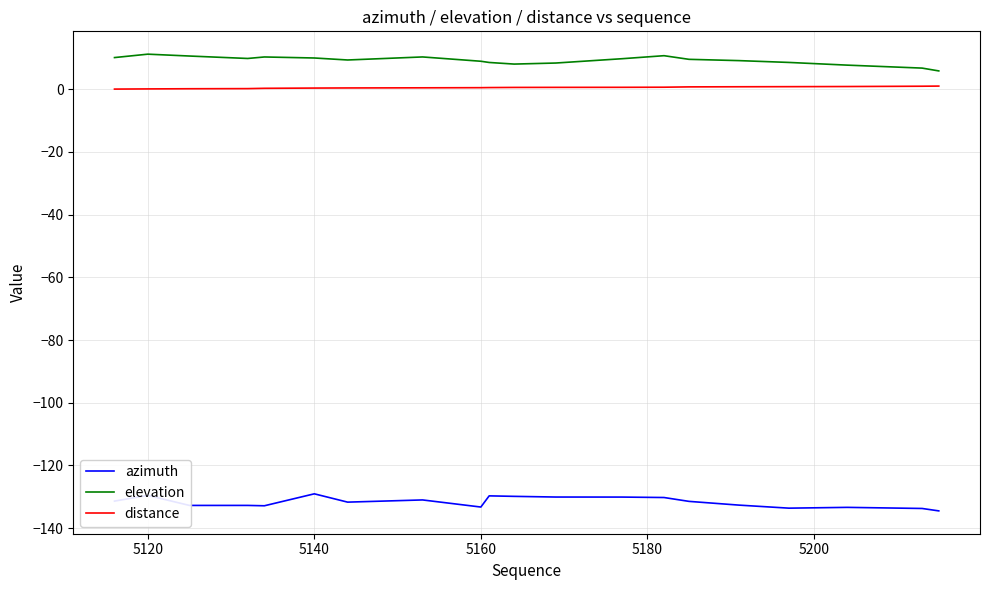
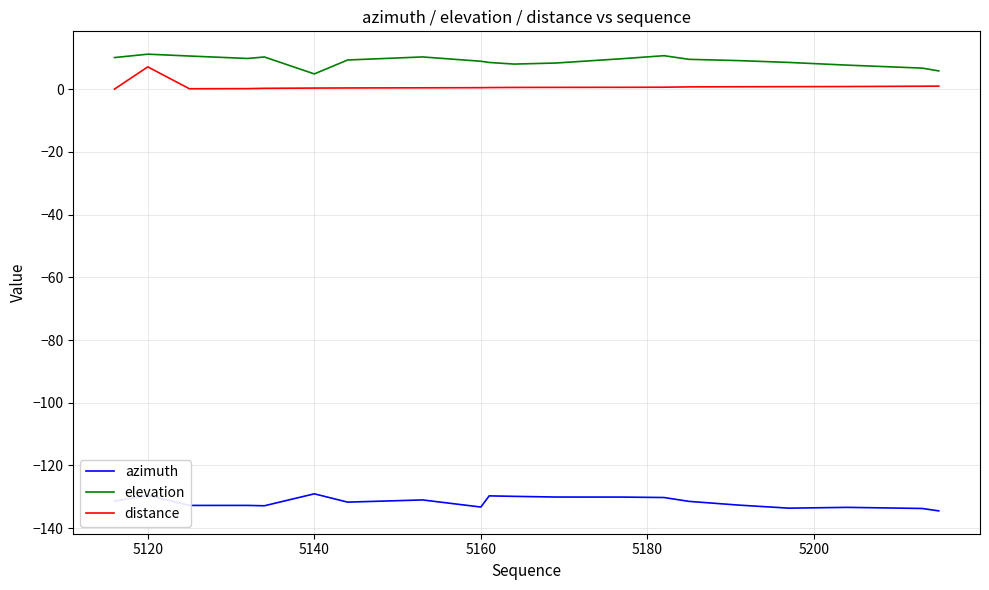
distance, 5120: 0 -> 7
elevation, 5140: 10 -> 5
